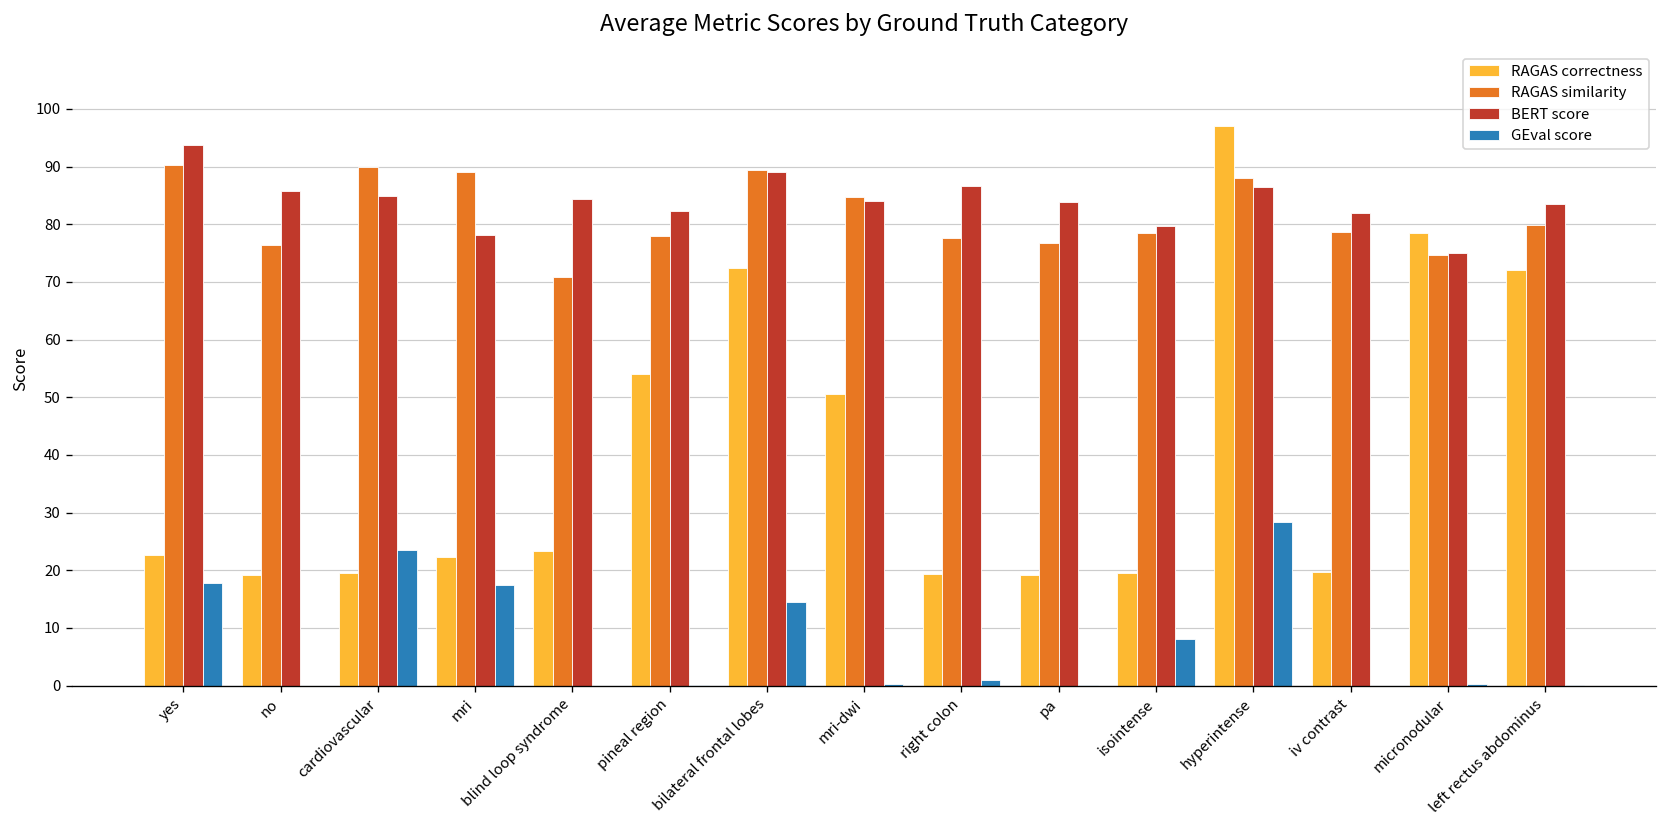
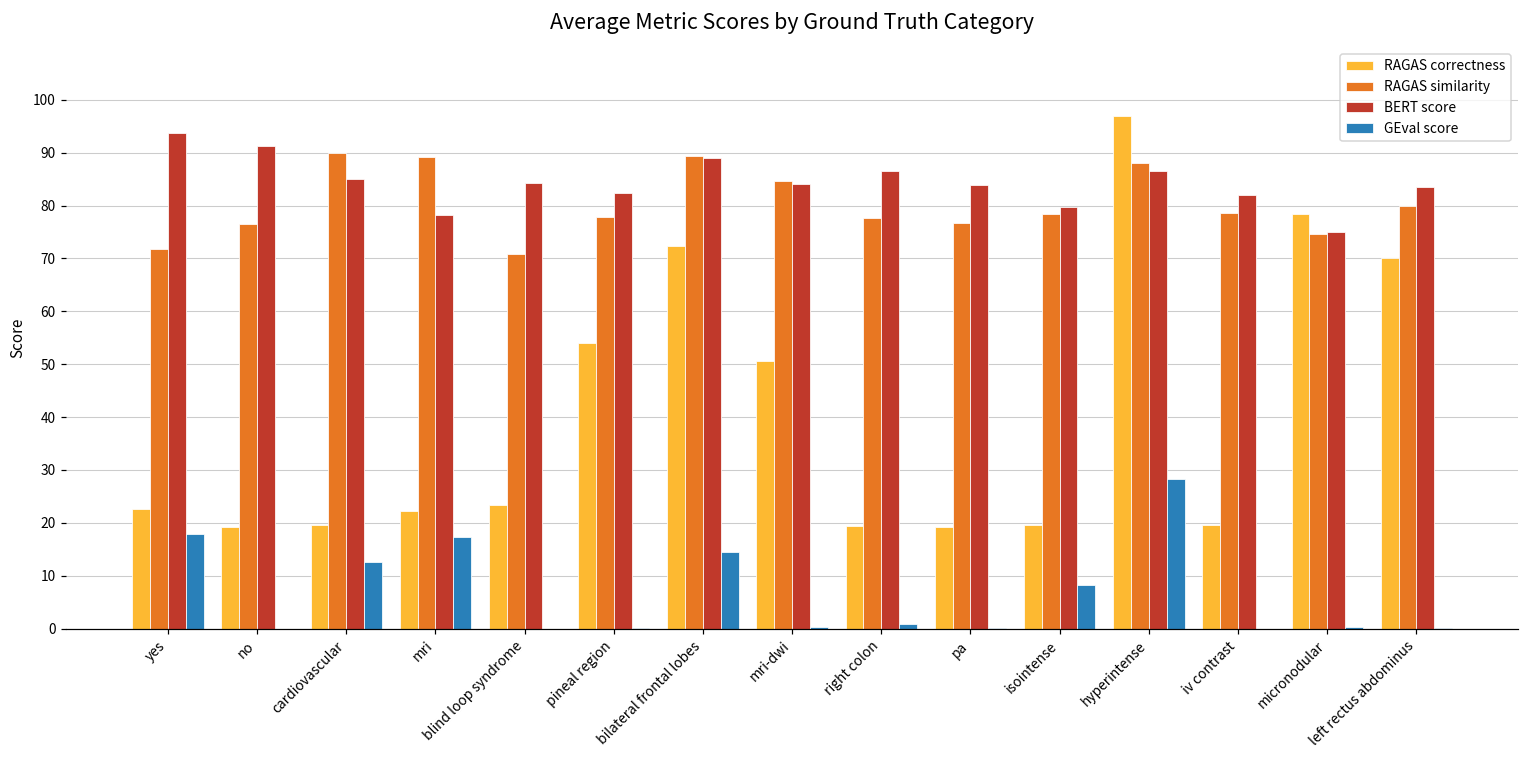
RAGAS similarity, yes: 90 -> 72
BERT score, no: 86 -> 91
GEval score, cardiovascular: 24 -> 13
RAGAS correctness, left rectus abdominus: 72 -> 70
